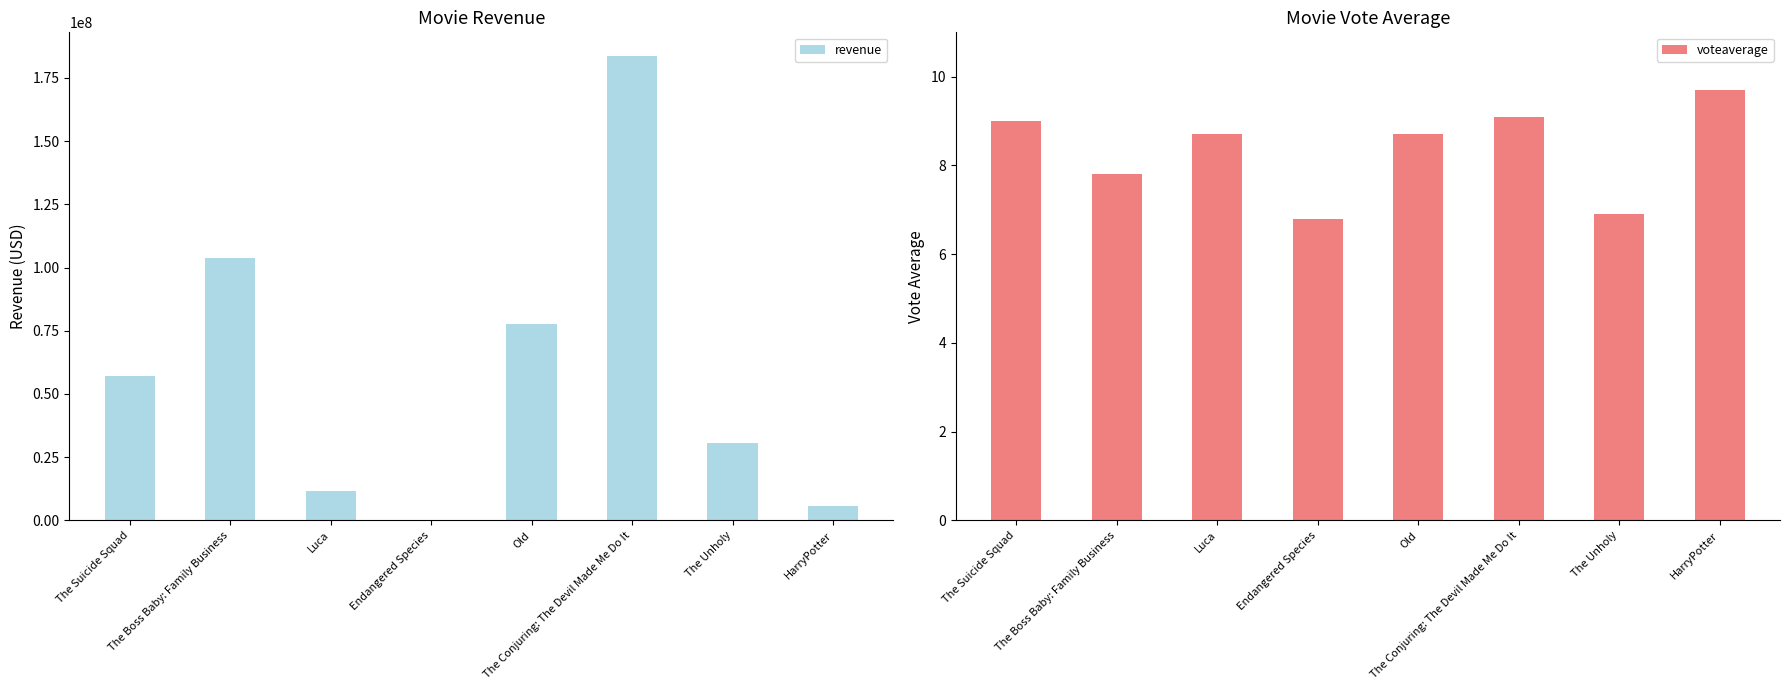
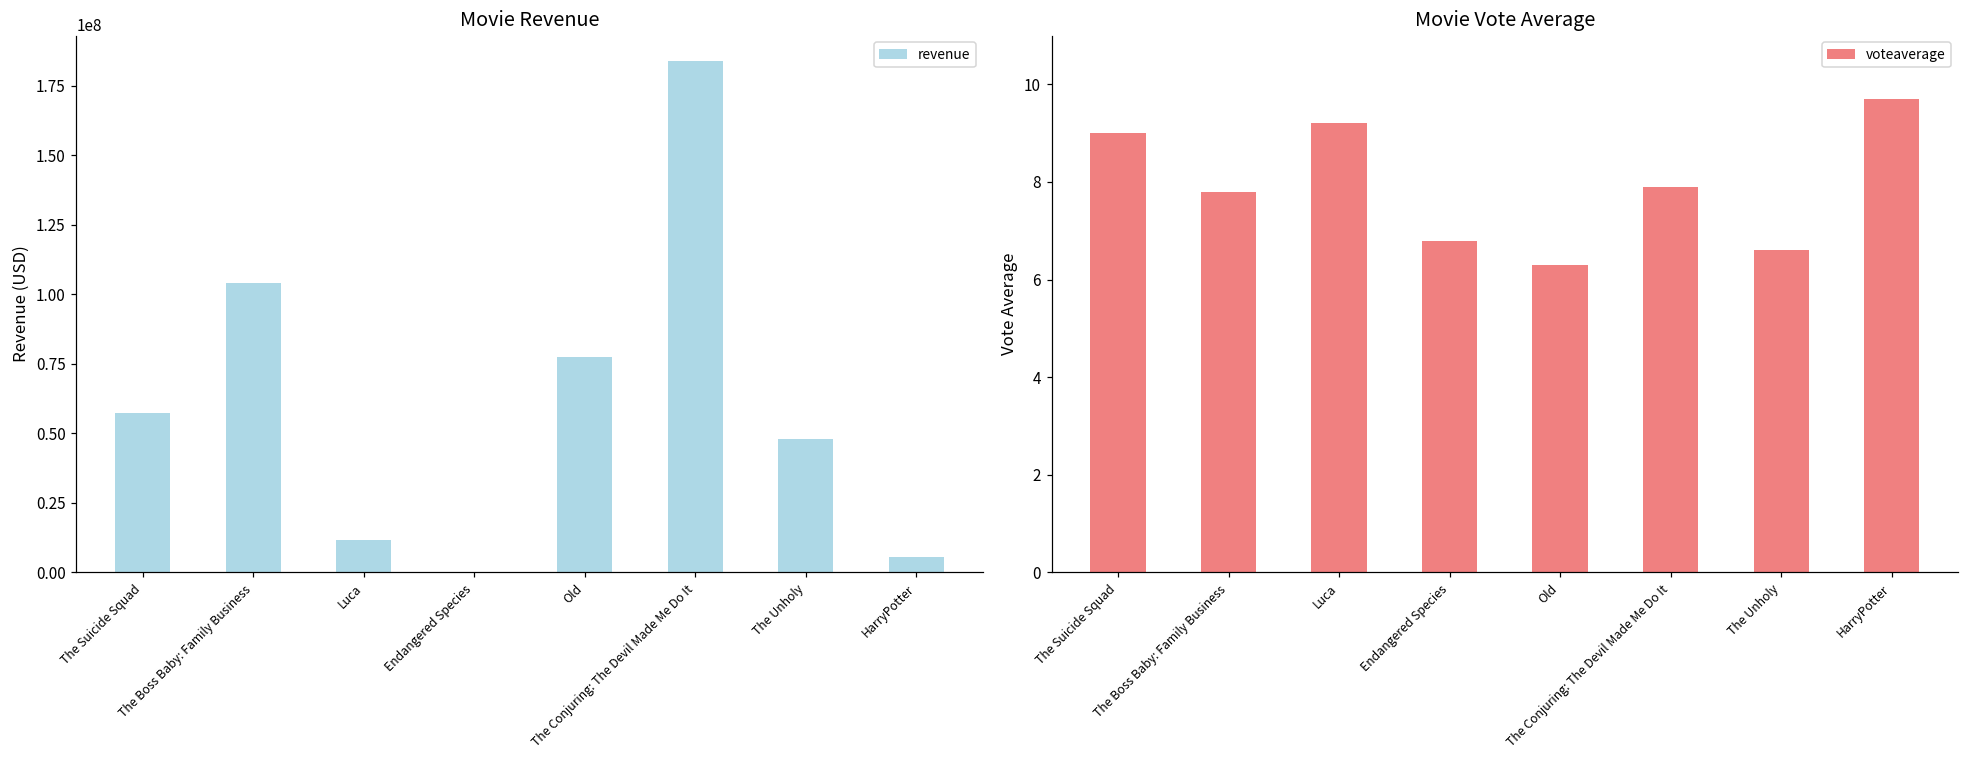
Movie Revenue, The Unholy: 31000000 -> 48000000
Movie Vote Average, Luca: 8.7 -> 9.2
Movie Vote Average, Old: 8.7 -> 6.3
Movie Vote Average, The Conjuring: The Devil Made Me Do It: 9.1 -> 7.9
Movie Vote Average, The Unholy: 6.9 -> 6.6
